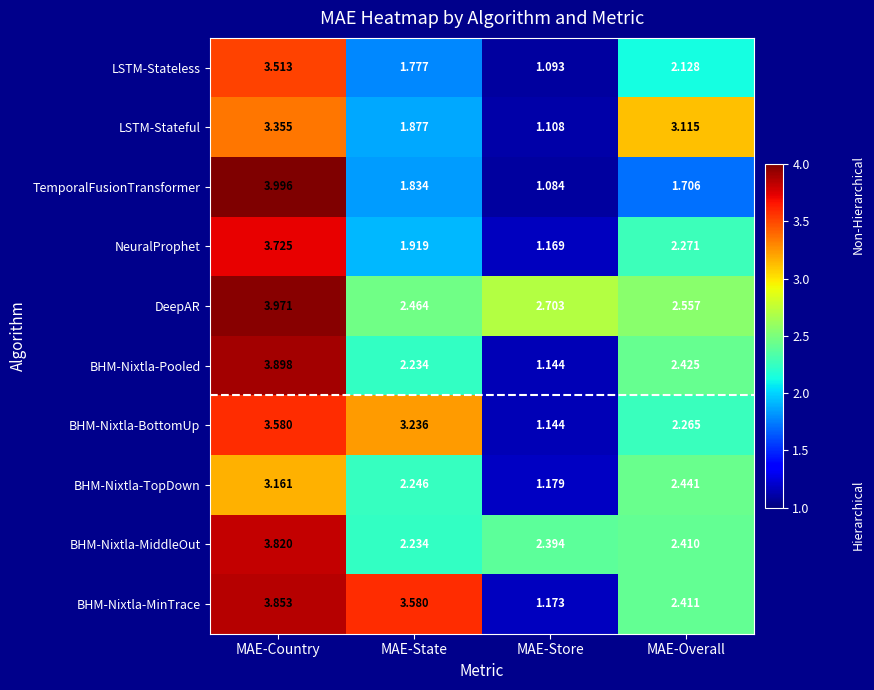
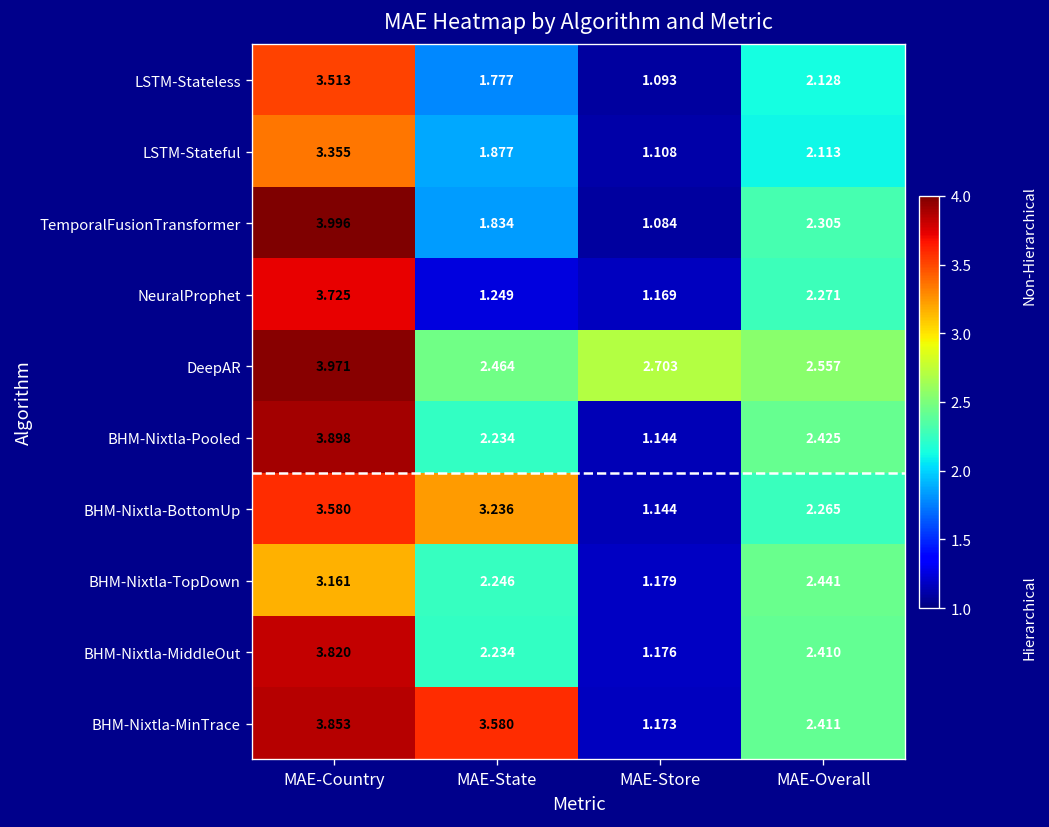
LSTM-Stateful, MAE-Overall: 3.115 -> 2.113
TemporalFusionTransformer, MAE-Overall: 1.706 -> 2.305
NeuralProphet, MAE-State: 1.919 -> 1.249
BHM-Nixtla-MiddleOut, MAE-Store: 2.394 -> 1.176
